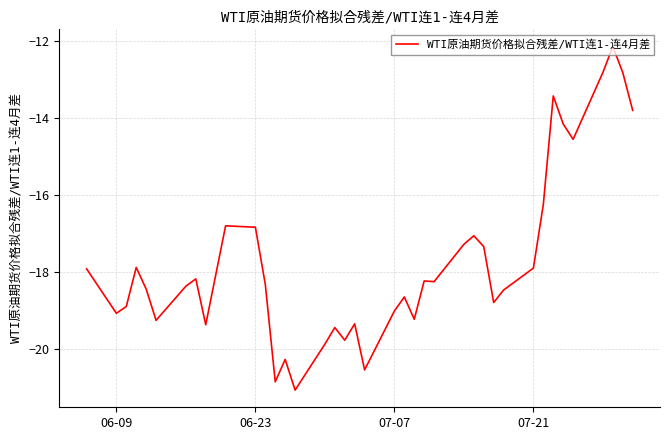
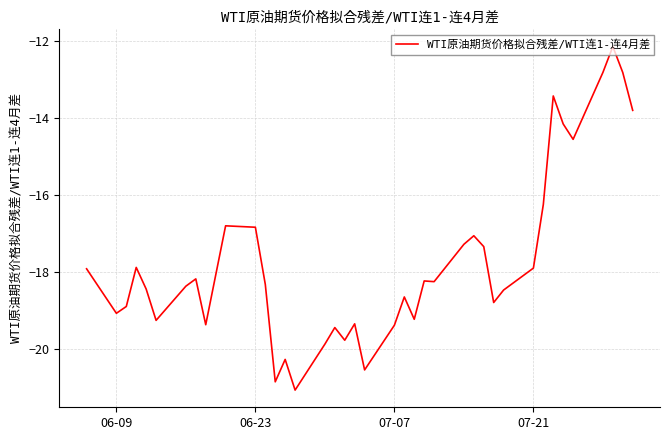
07-07: -19.0 -> -19.4
